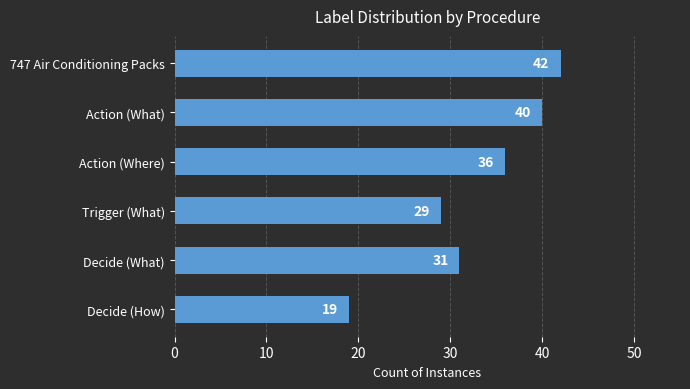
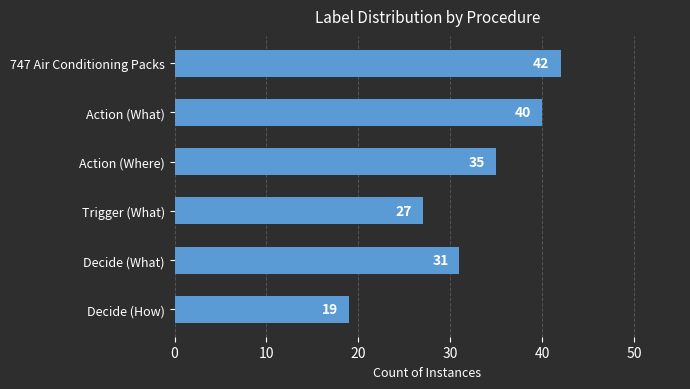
Action (Where): 36 -> 35
Trigger (What): 29 -> 27
